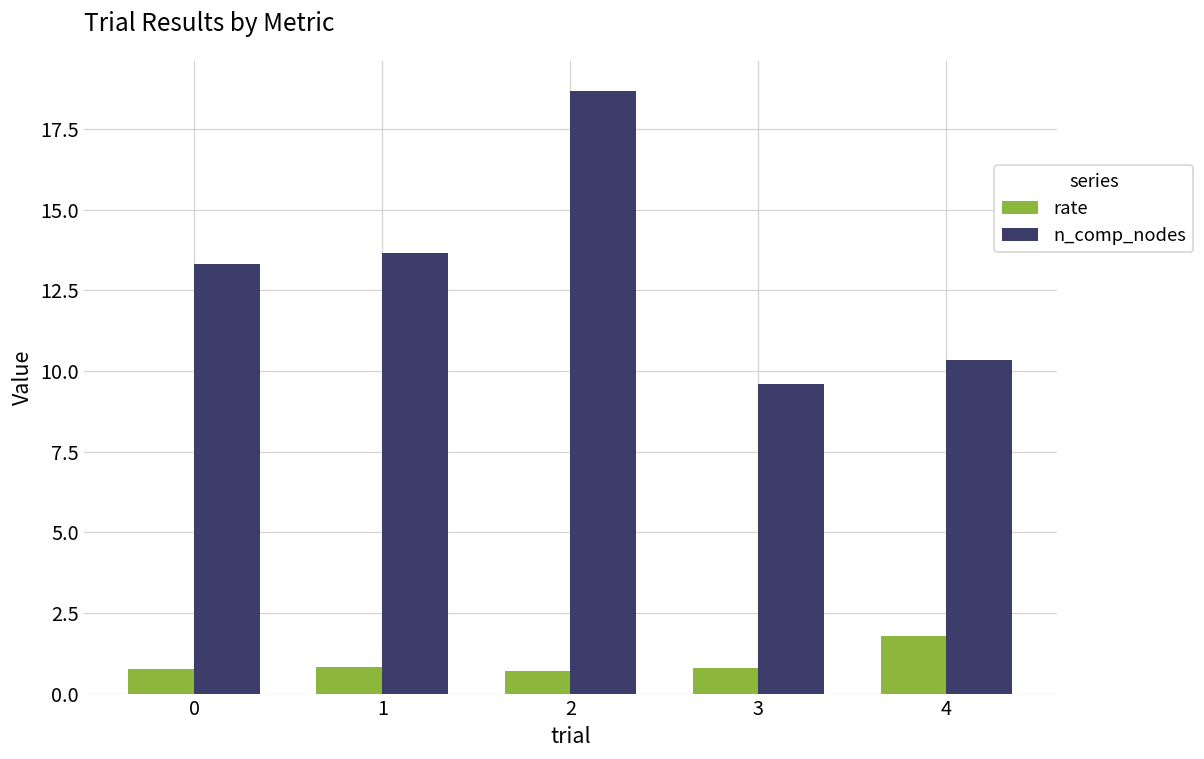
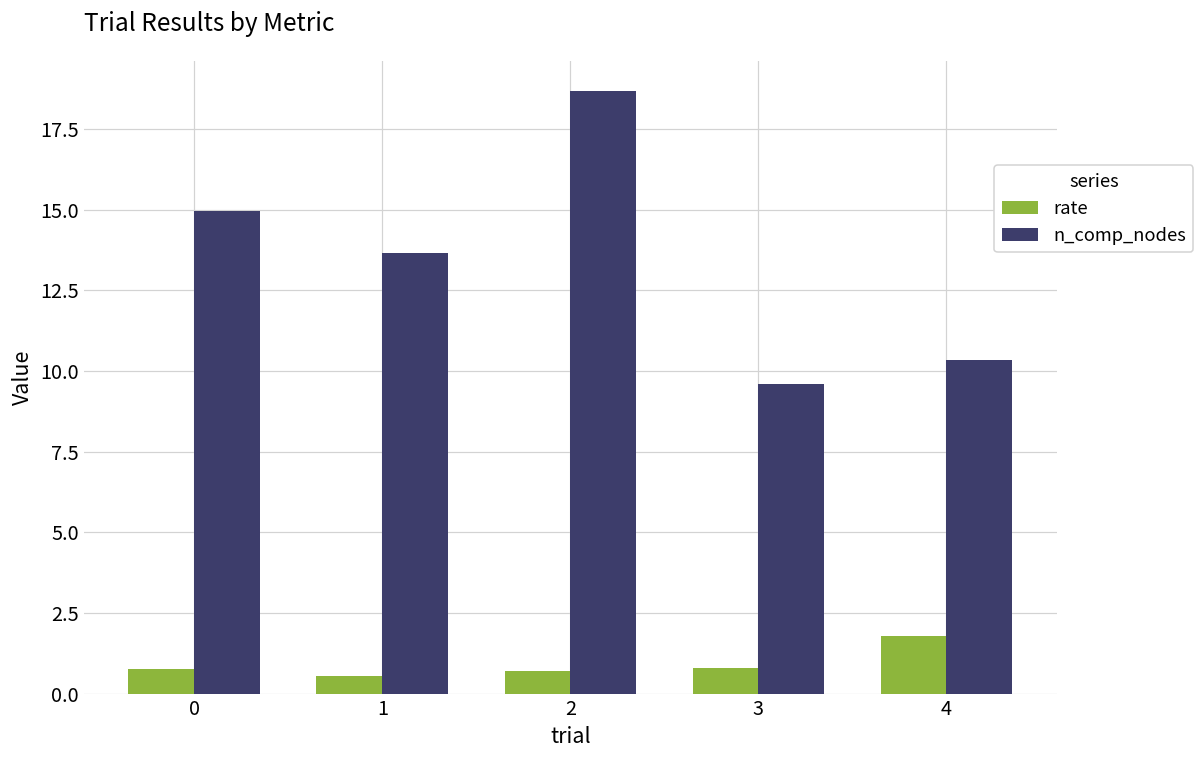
n_comp_nodes, 0: 13.3 -> 14.9
rate, 1: 0.8 -> 0.5
